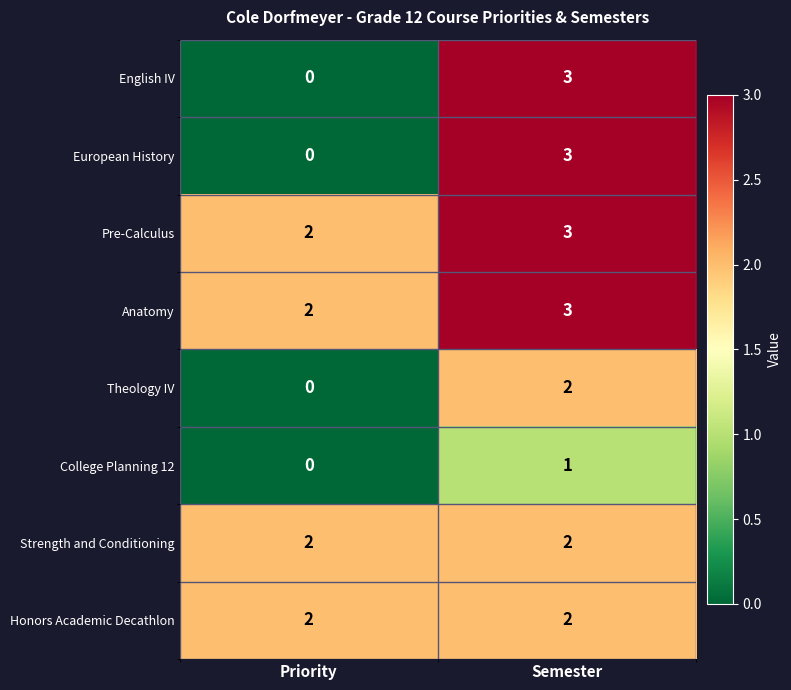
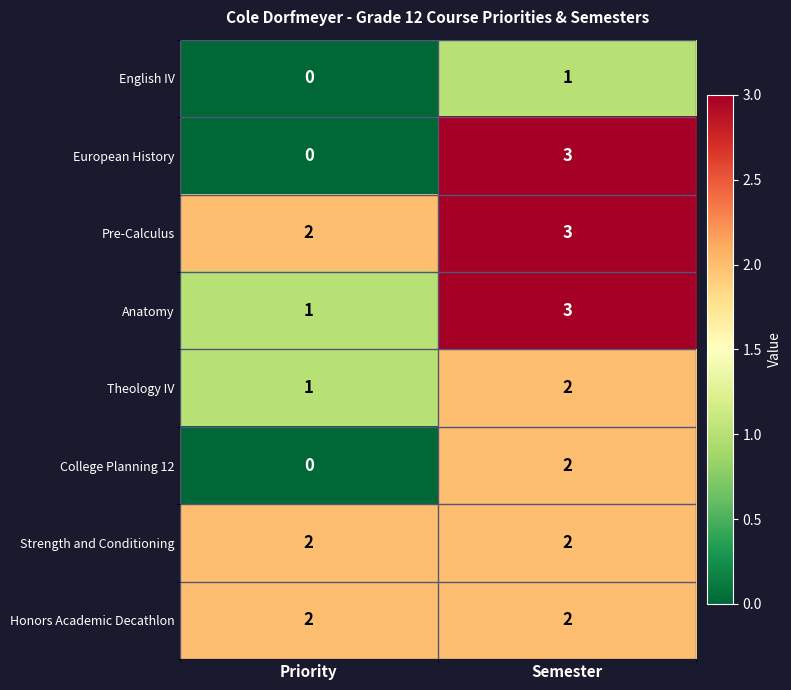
English IV, Semester: 3 -> 1
Anatomy, Priority: 2 -> 1
Theology IV, Priority: 0 -> 1
College Planning 12, Semester: 1 -> 2
